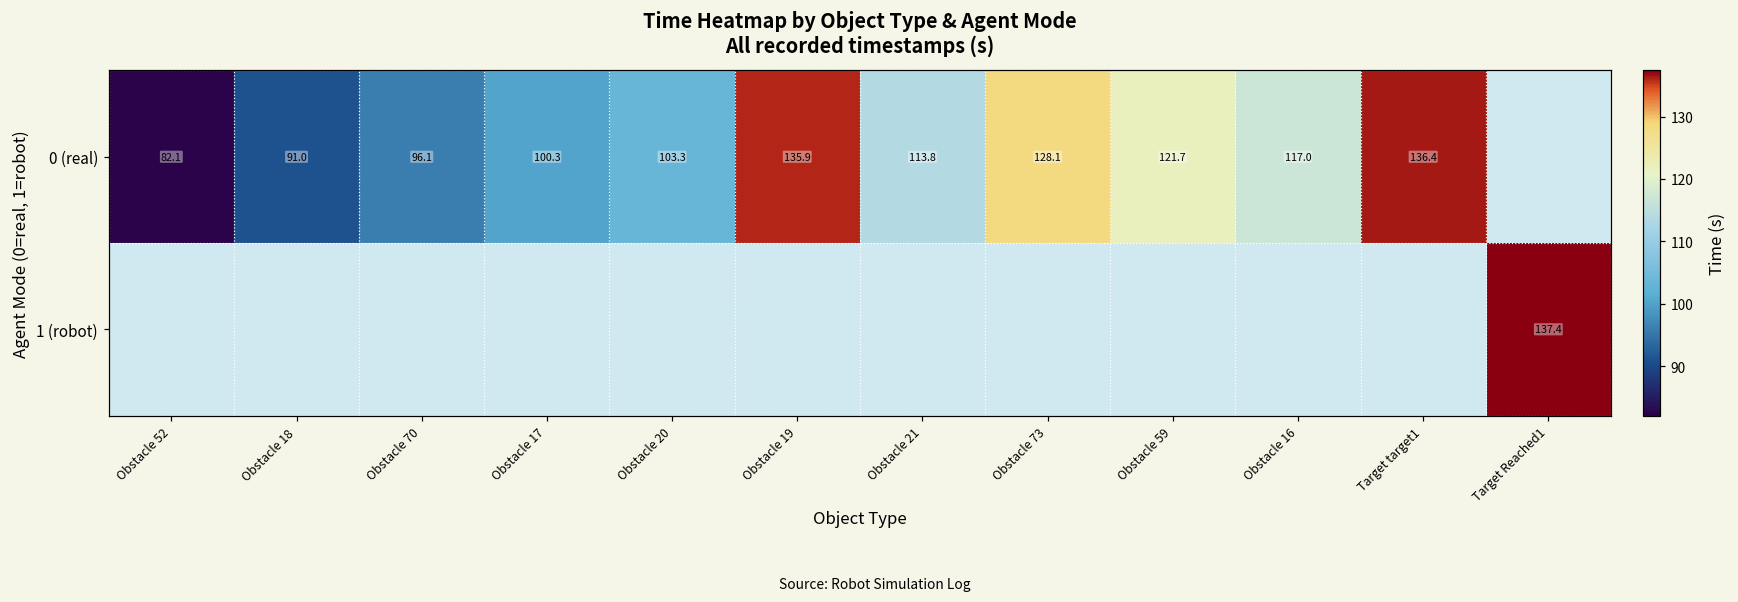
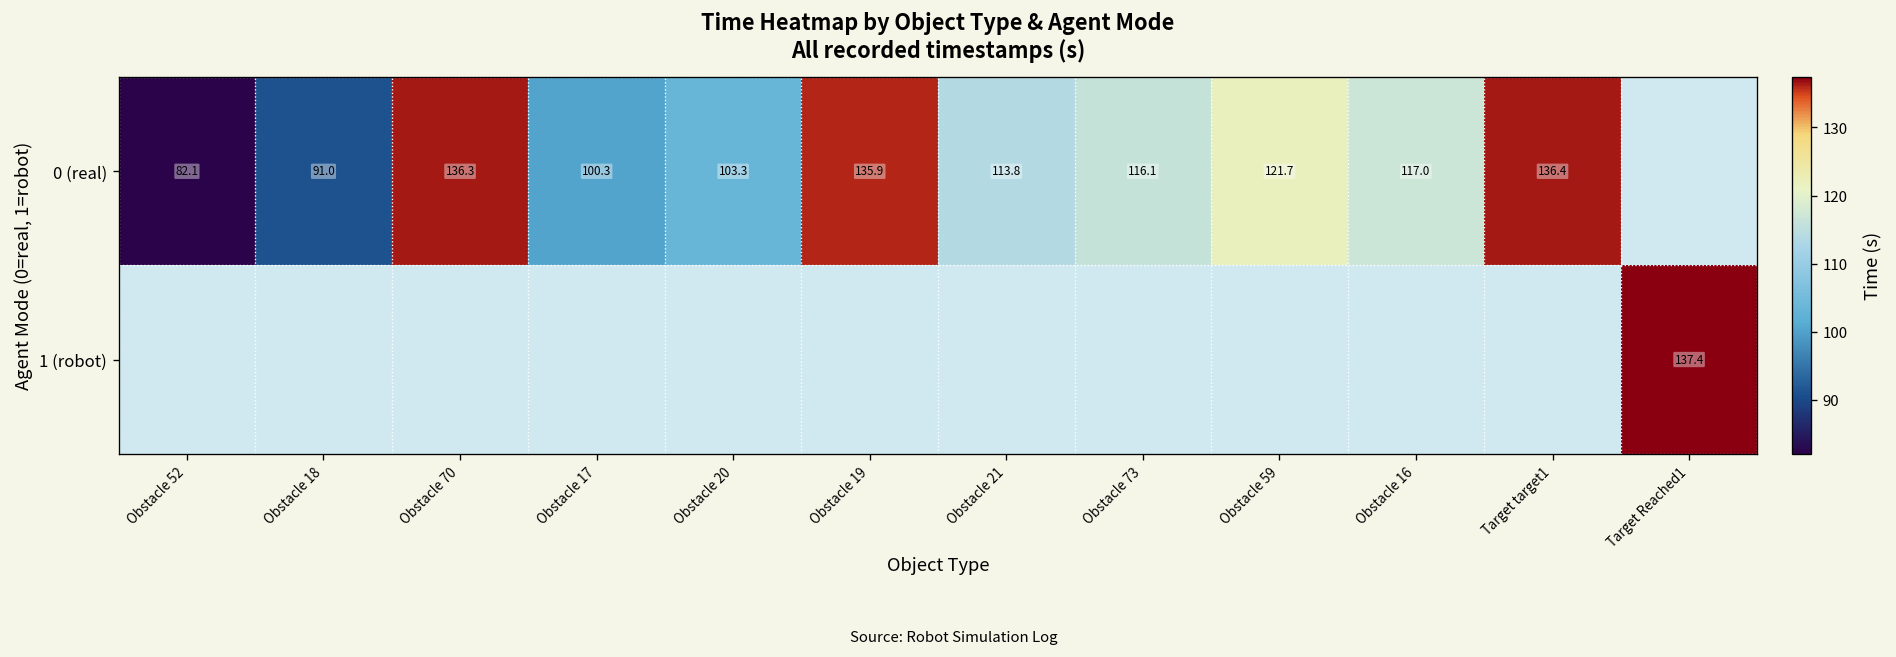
0 (real), Obstacle 70: 96.1 -> 136.3
0 (real), Obstacle 73: 128.1 -> 116.1
